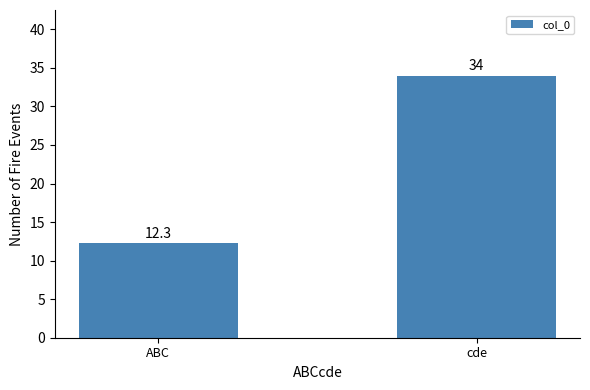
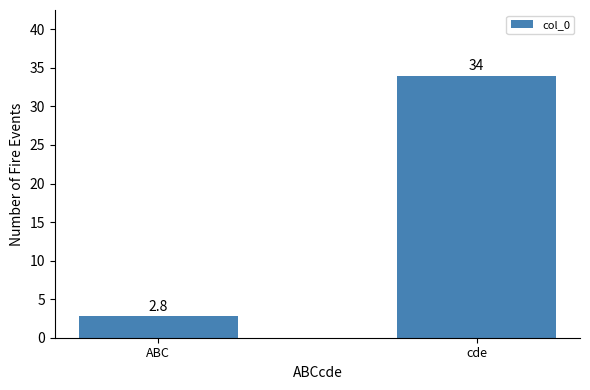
ABC: 12.3 -> 2.8
